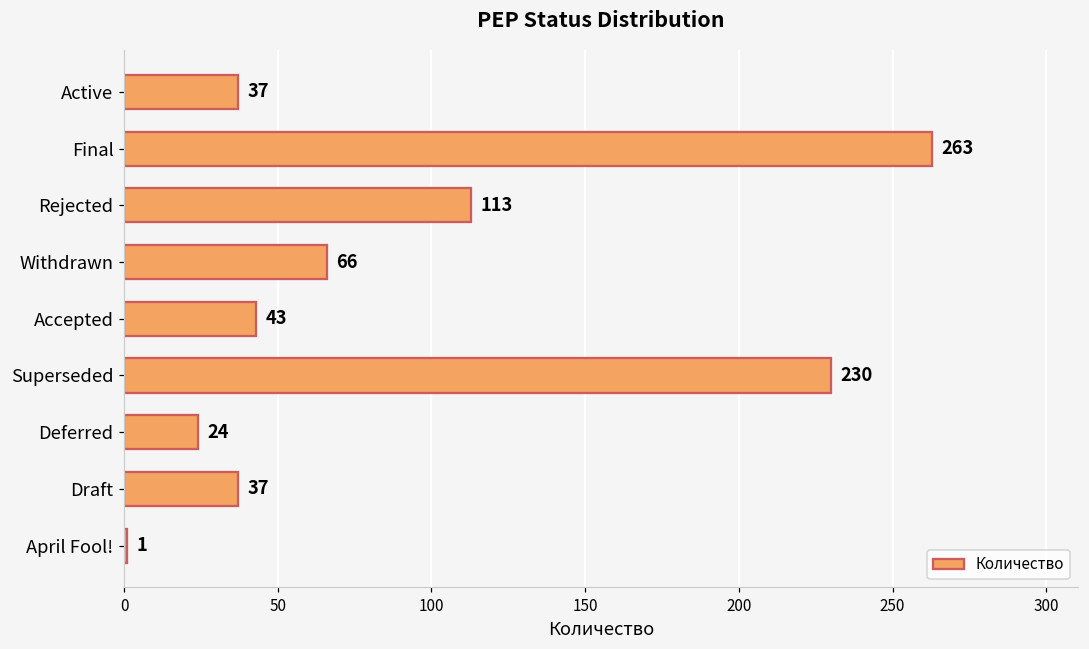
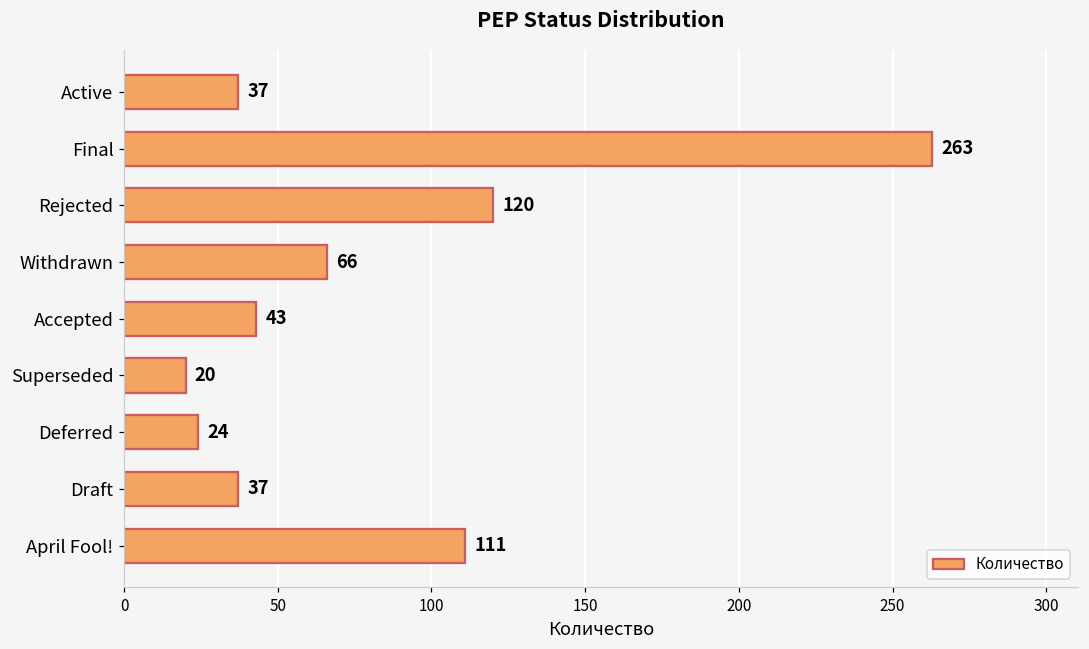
Rejected: 113 -> 120
Superseded: 230 -> 20
April Fool!: 1 -> 111
